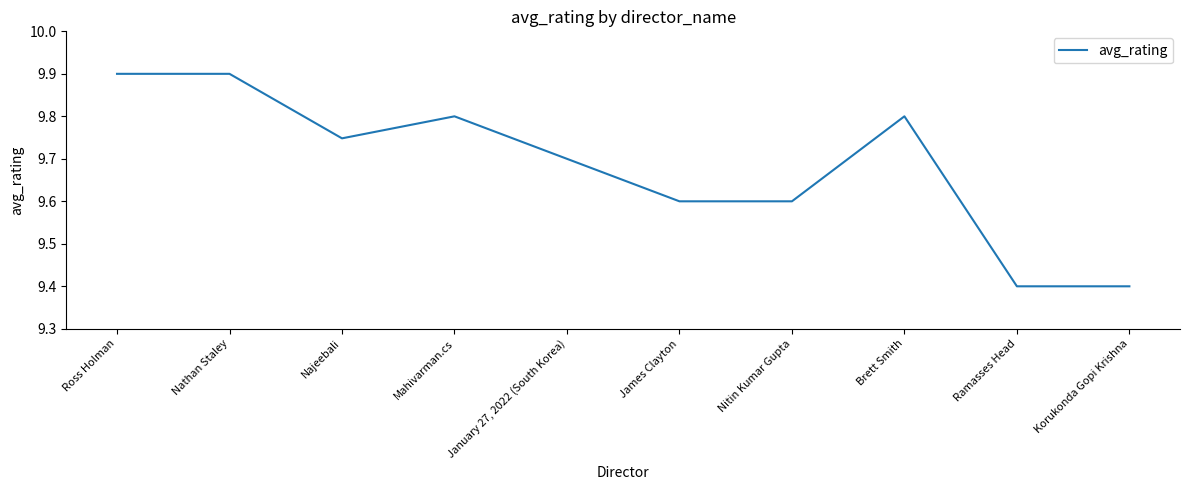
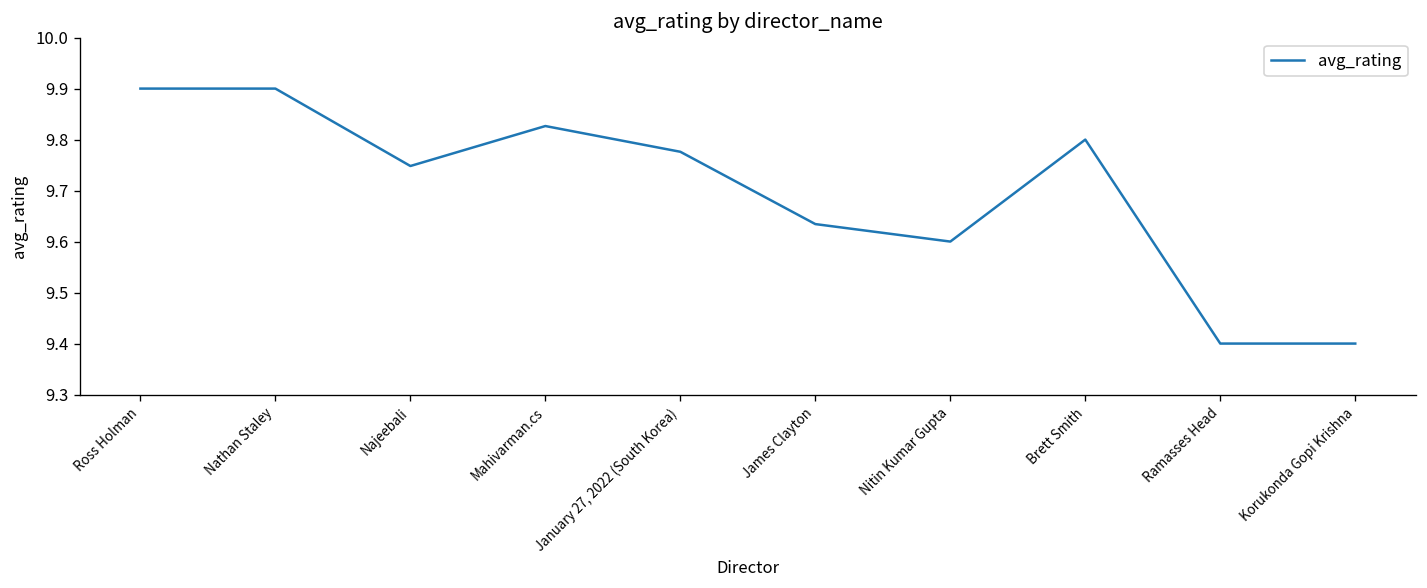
Mahivarman.cs: 9.80 -> 9.83
January 27, 2022 (South Korea): 9.70 -> 9.78
James Clayton: 9.60 -> 9.63
